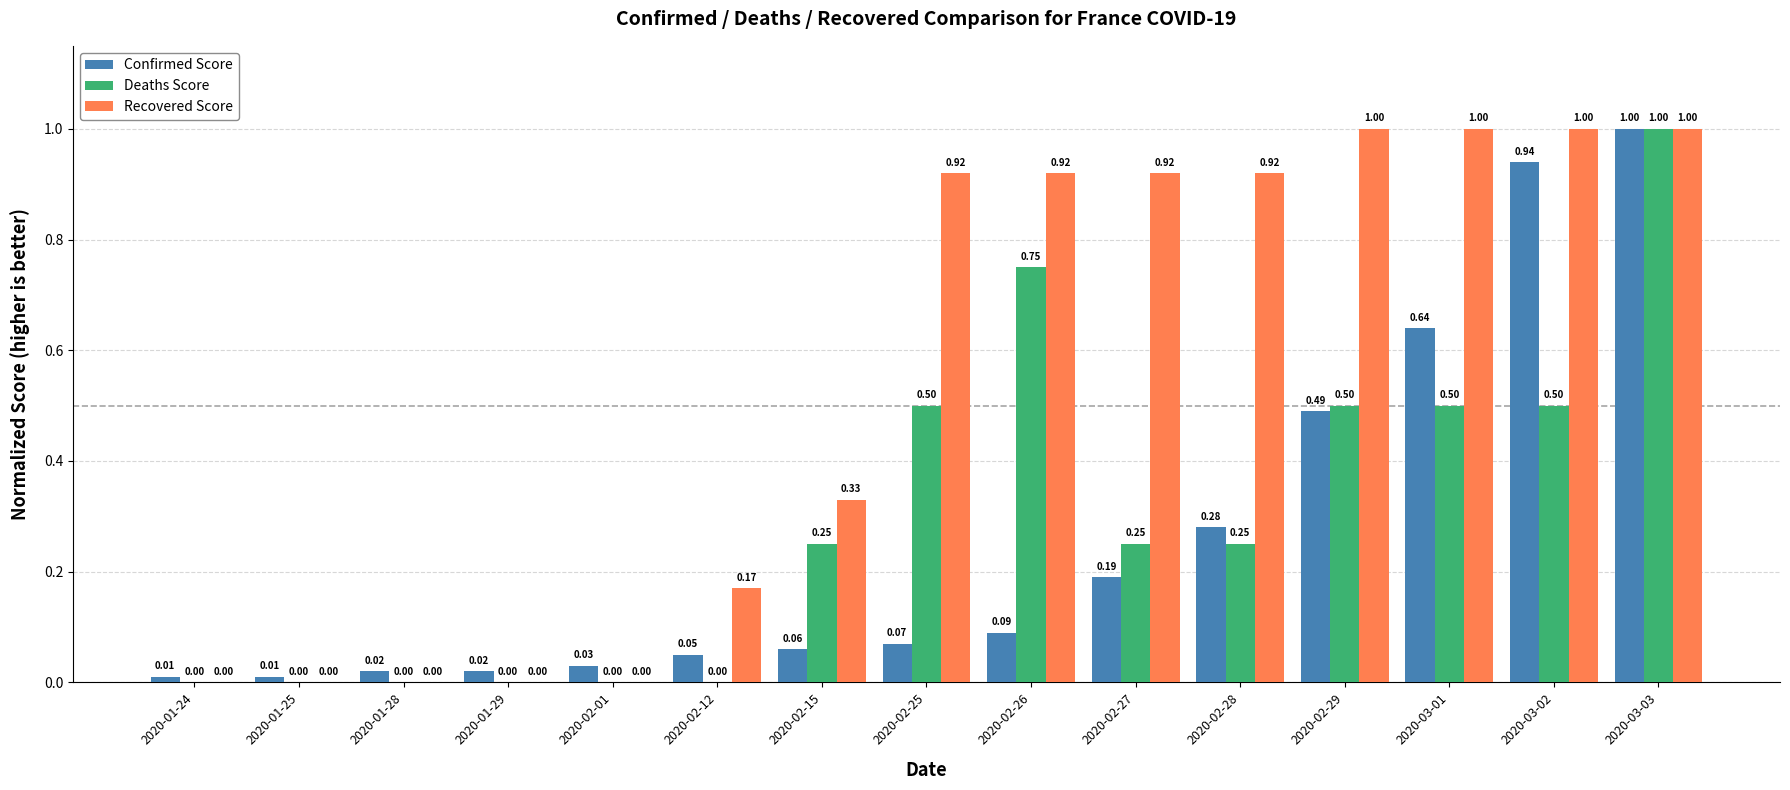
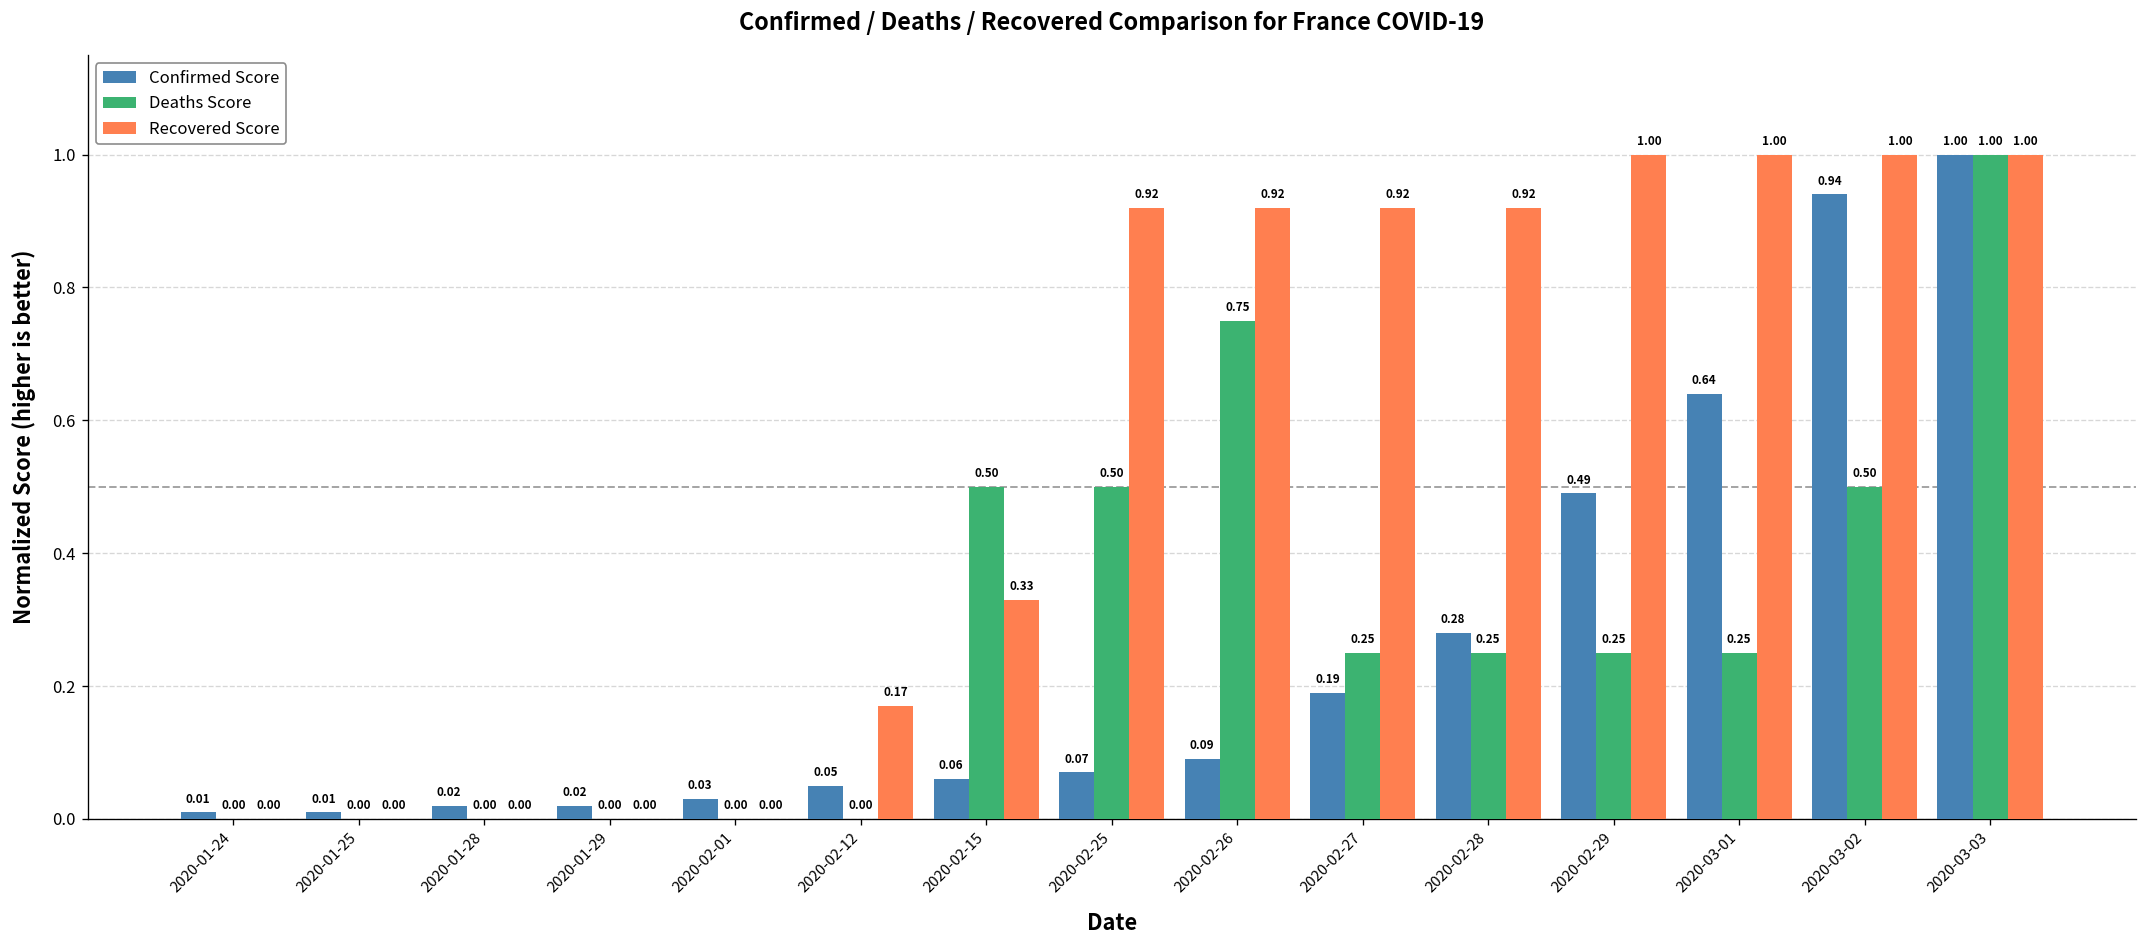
Deaths Score, 2020-02-15: 0.25 -> 0.50
Deaths Score, 2020-02-29: 0.50 -> 0.25
Deaths Score, 2020-03-01: 0.50 -> 0.25
